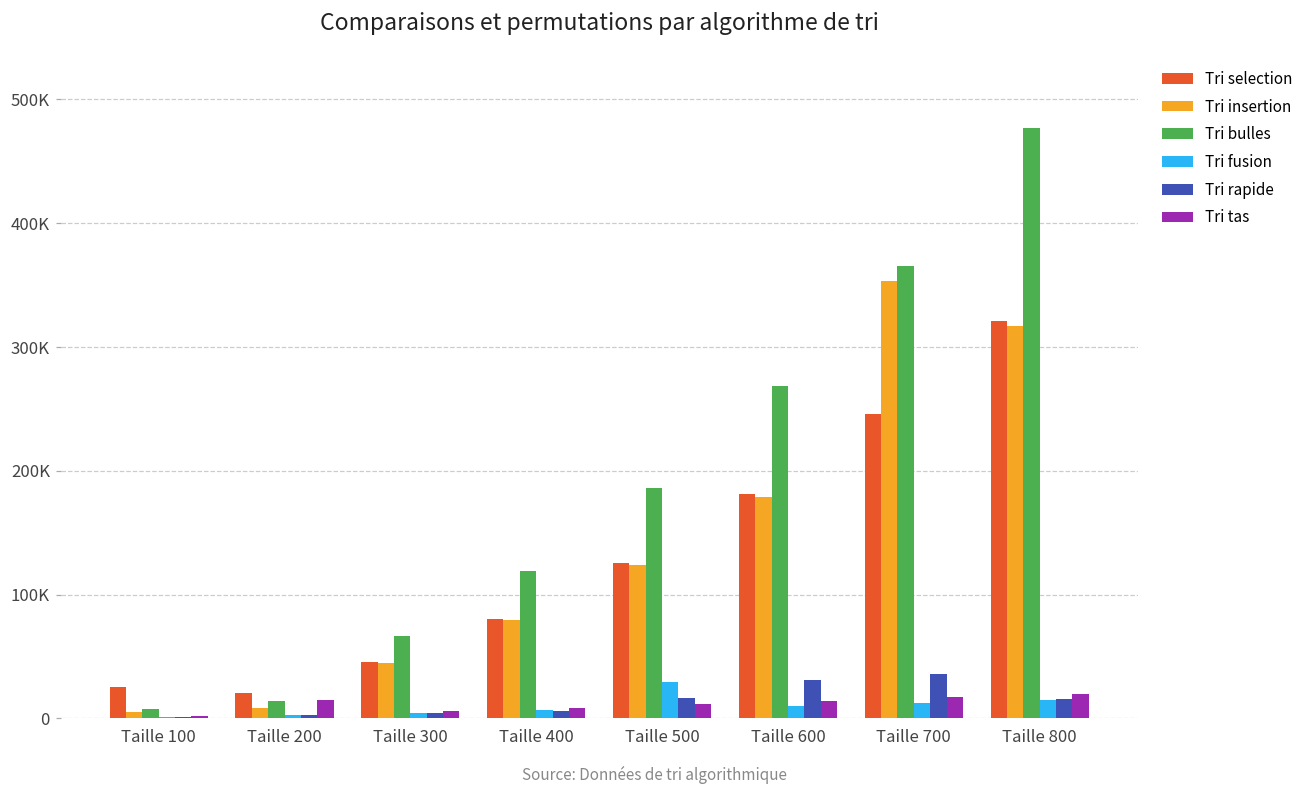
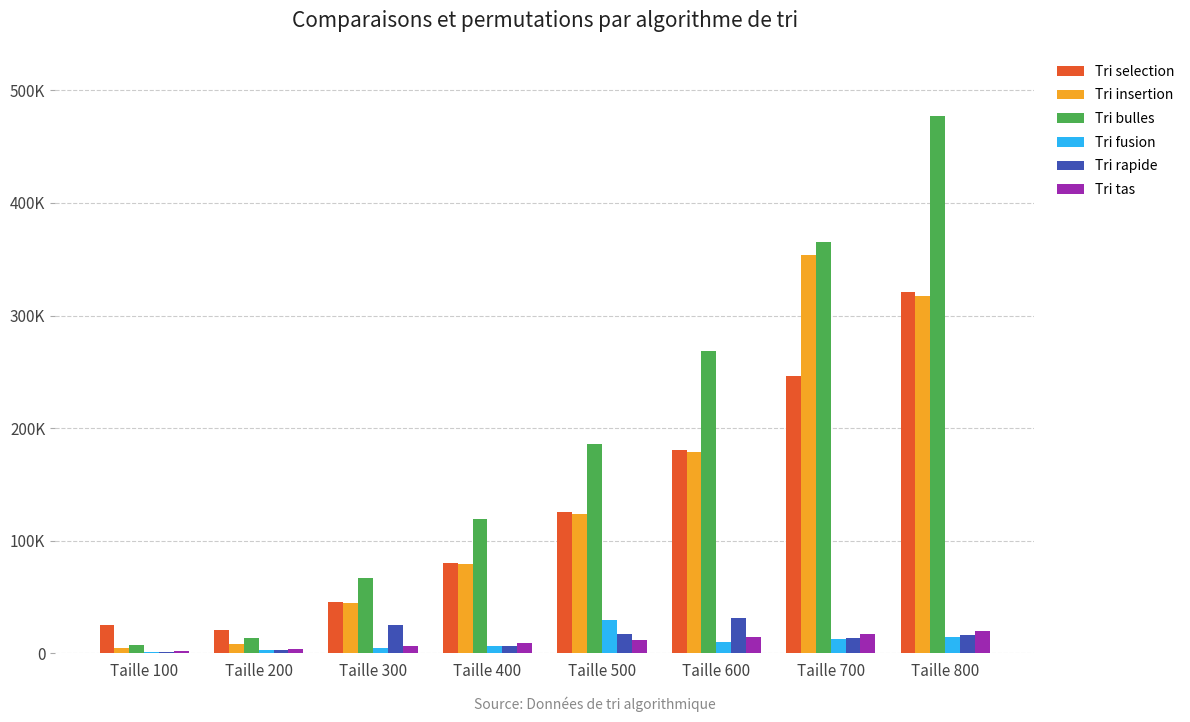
Tri tas, Taille 200: 15000 -> 4000
Tri rapide, Taille 300: 4000 -> 25000
Tri rapide, Taille 700: 36000 -> 13000
